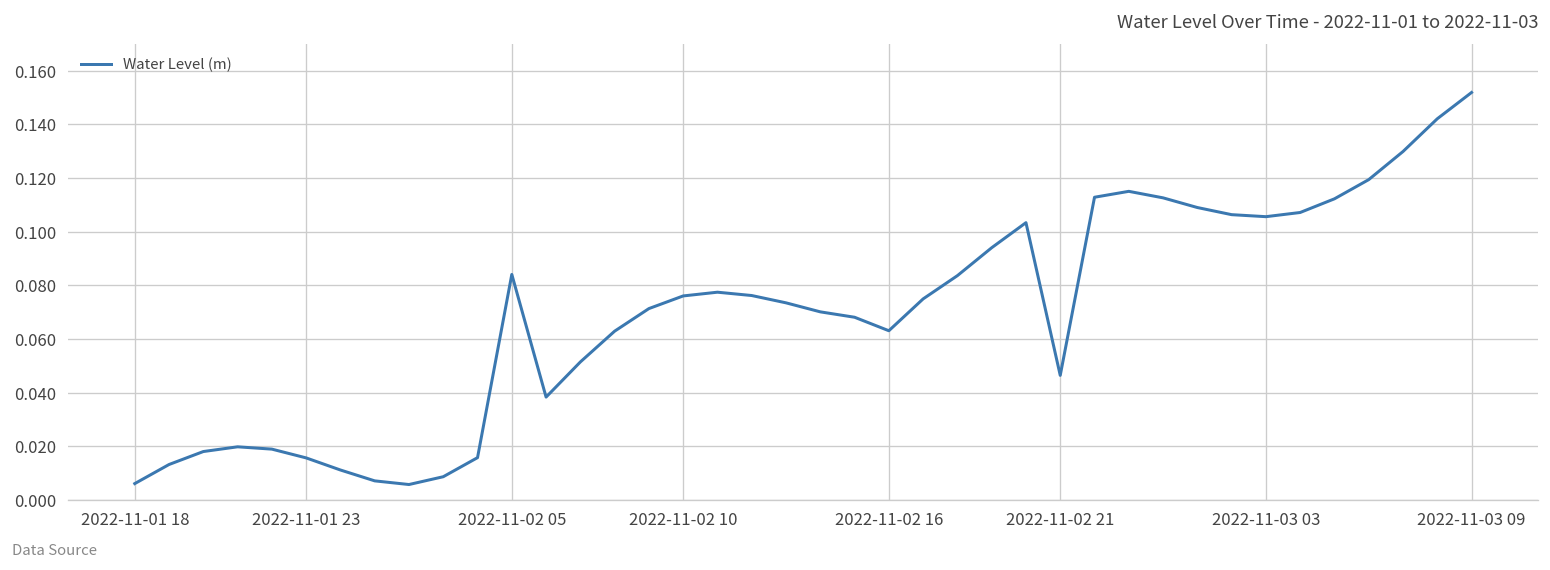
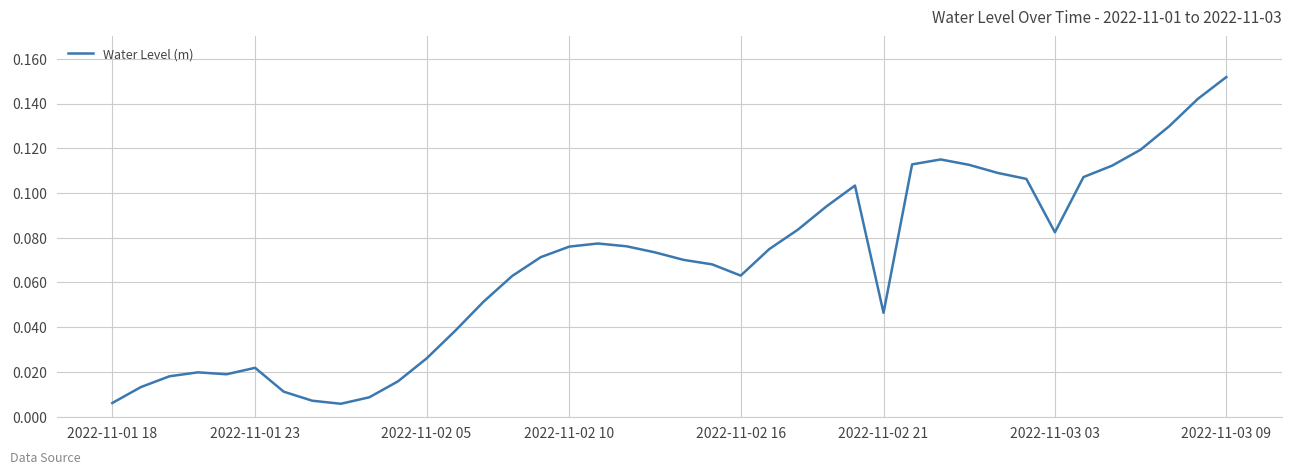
2022-11-01 23: 0.016 -> 0.022
2022-11-02 05: 0.084 -> 0.026
2022-11-03 03: 0.106 -> 0.082
